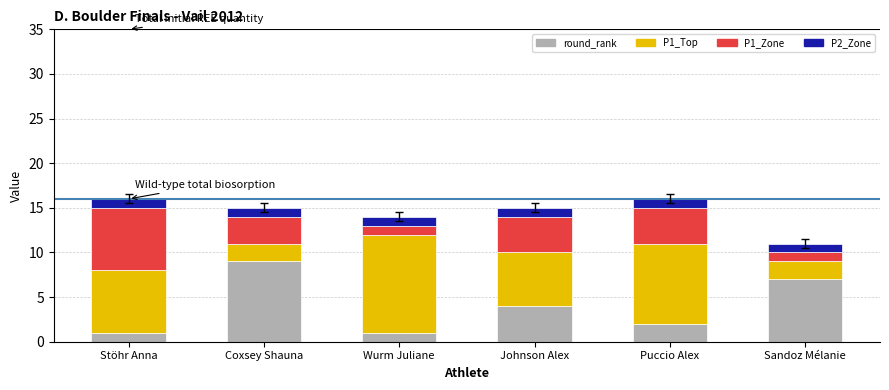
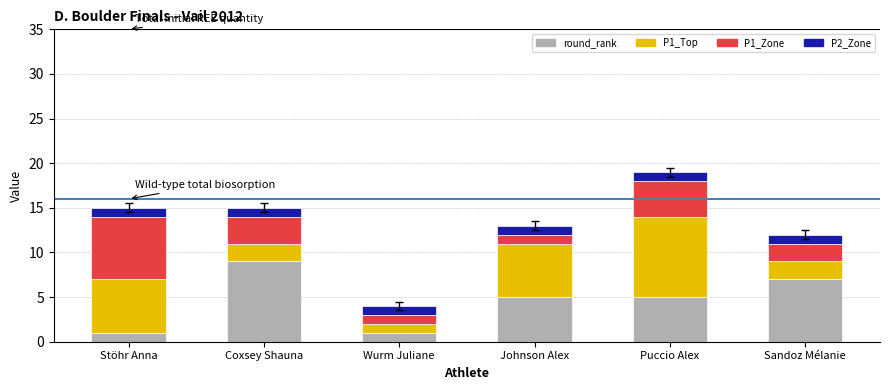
P1_Top, Stöhr Anna: 7 -> 6
P1_Top, Wurm Juliane: 11 -> 1
round_rank, Johnson Alex: 4 -> 5
P1_Zone, Johnson Alex: 4 -> 1
round_rank, Puccio Alex: 2 -> 5
P1_Zone, Sandoz Mélanie: 1 -> 2
